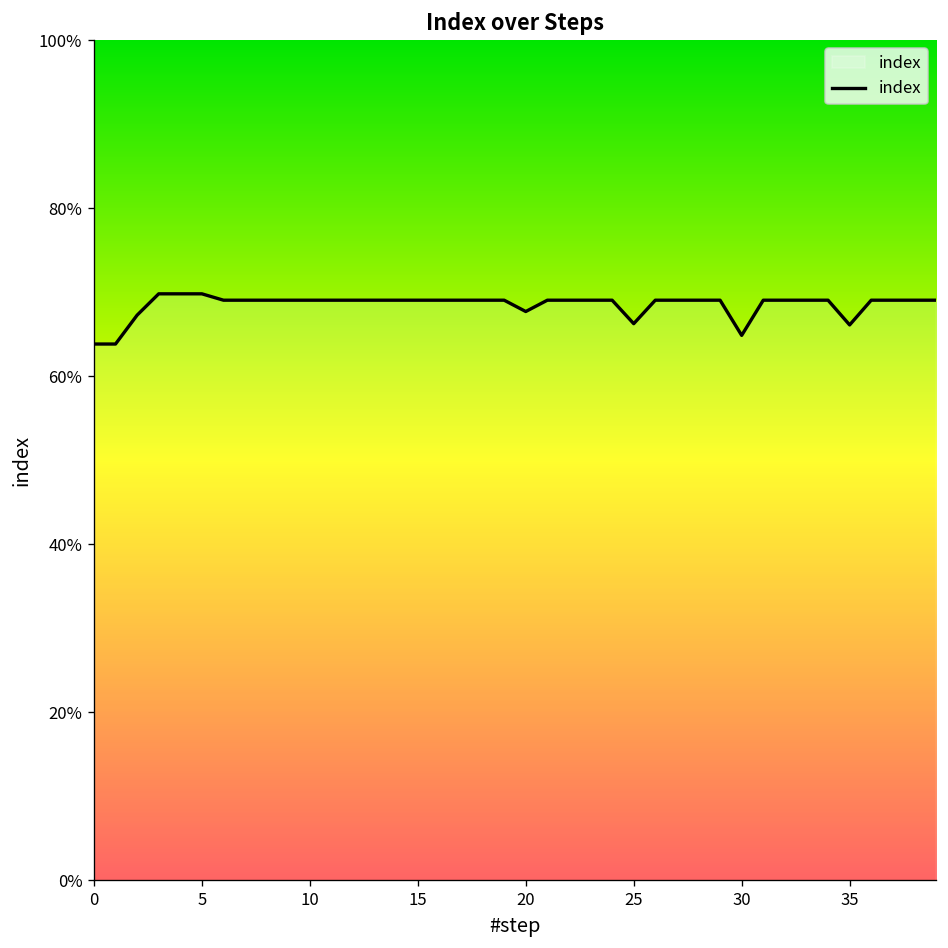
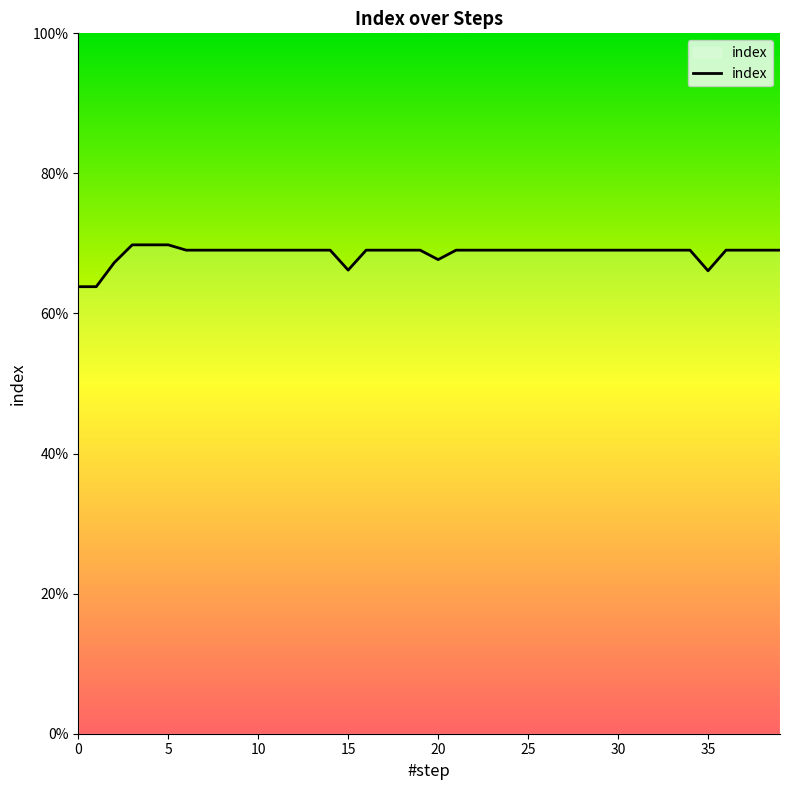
15: 69% -> 66%
25: 66% -> 69%
30: 65% -> 69%
